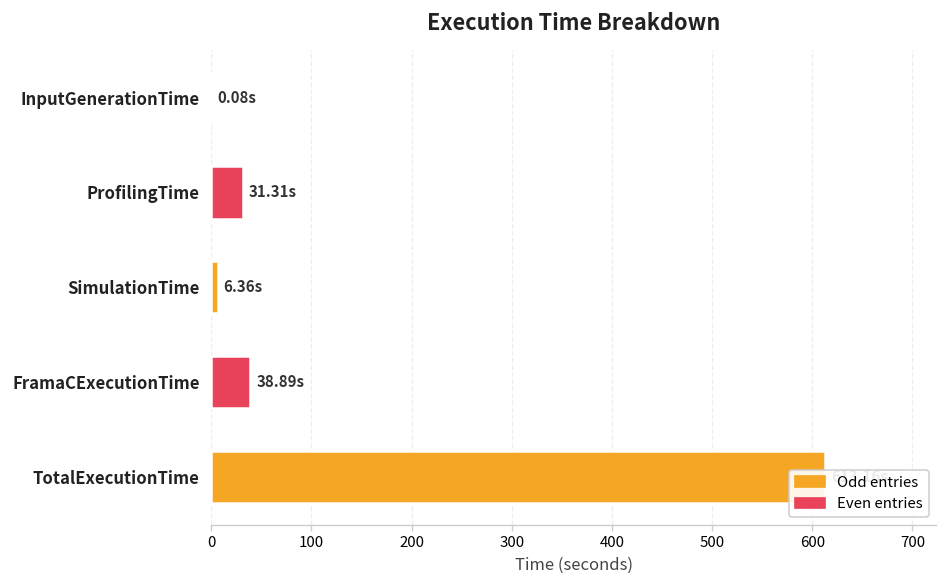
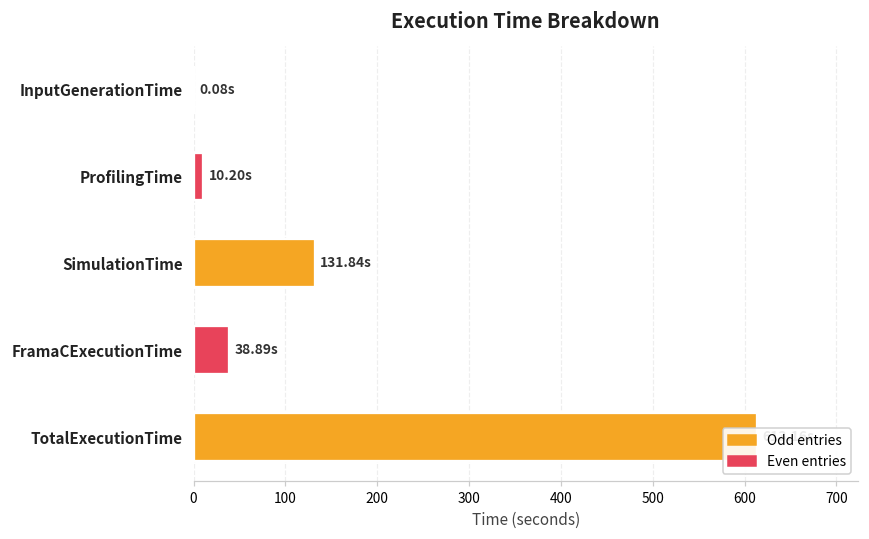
ProfilingTime: 31.31s -> 10.20s
SimulationTime: 6.36s -> 131.84s
